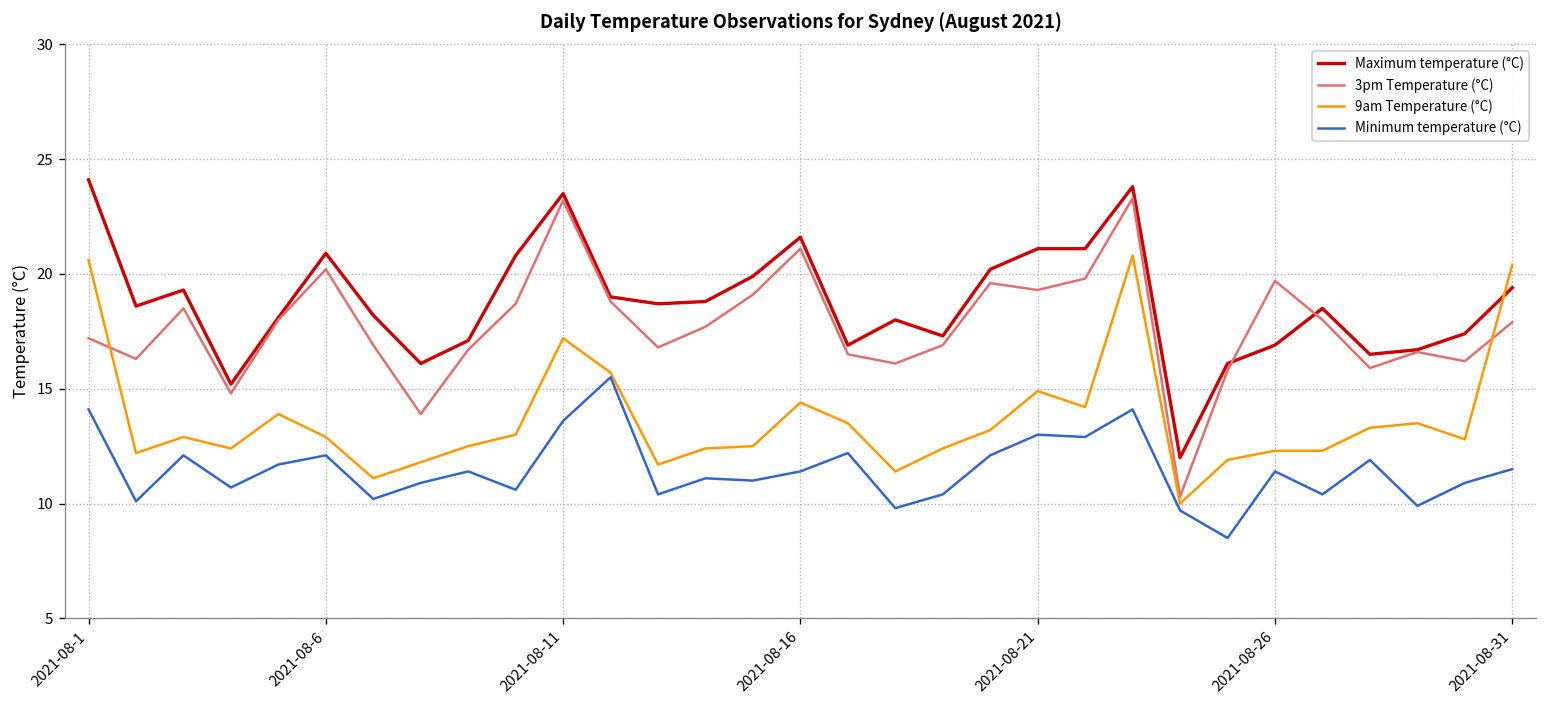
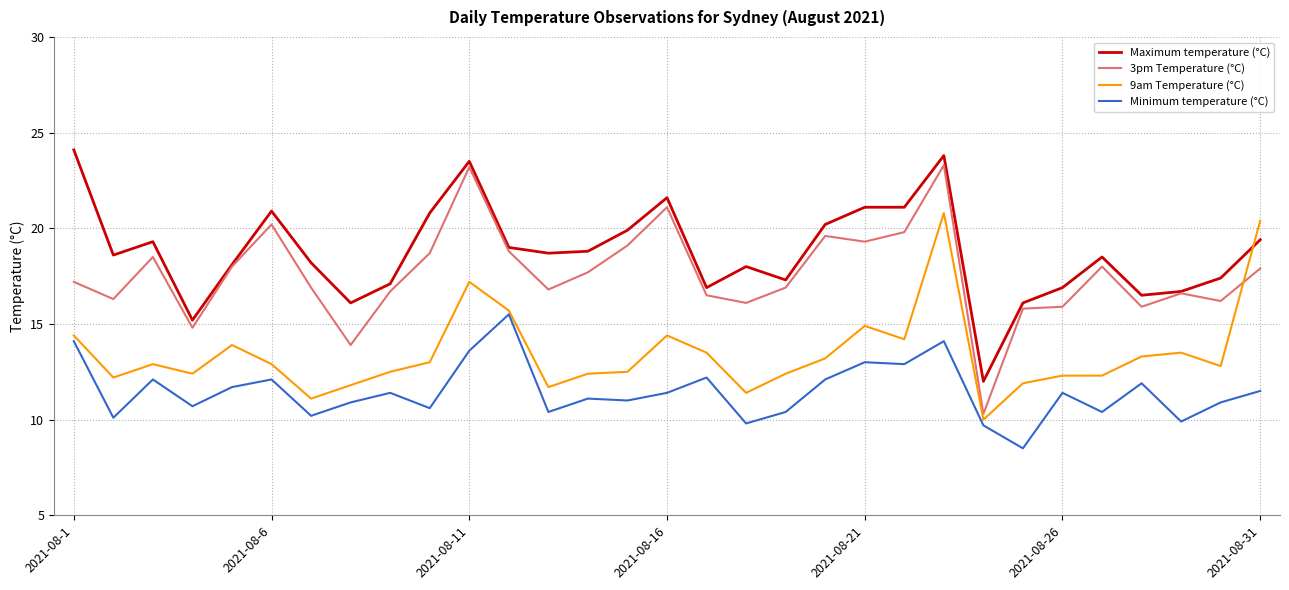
9am Temperature (°C), 2021-08-1: 20.6 -> 14.4
3pm Temperature (°C), 2021-08-26: 19.7 -> 15.9
